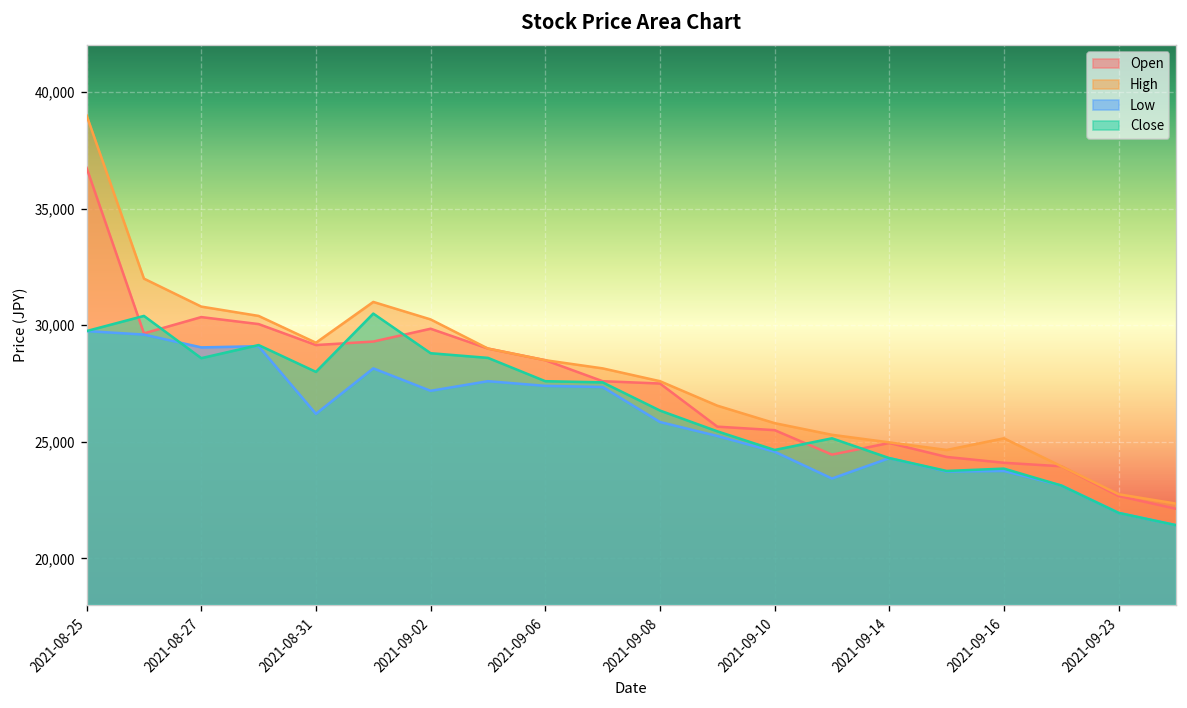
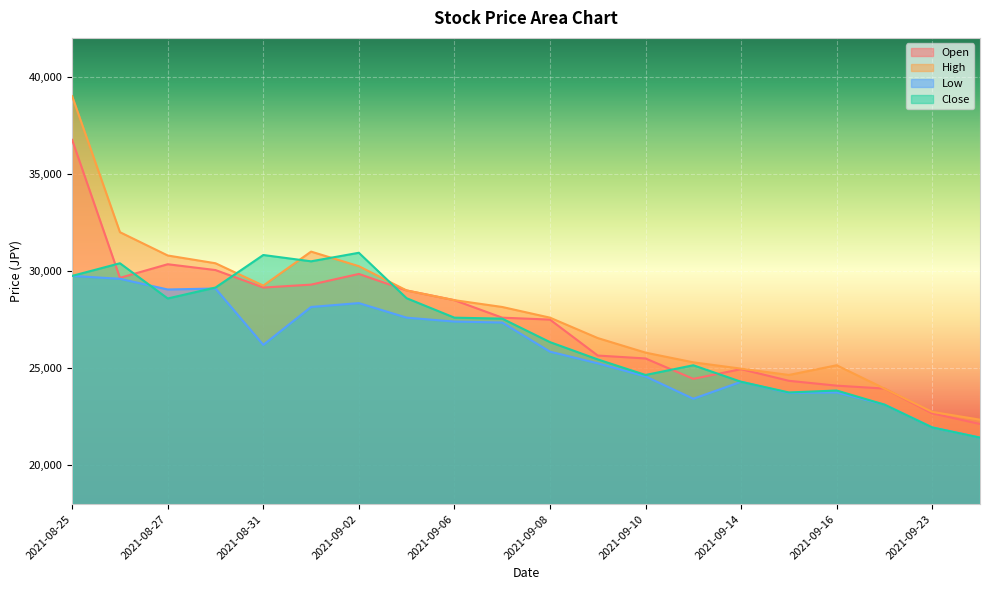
Close, 2021-08-31: 28,000 -> 30,800
Low, 2021-09-02: 27,200 -> 28,400
Close, 2021-09-02: 28,800 -> 30,900
